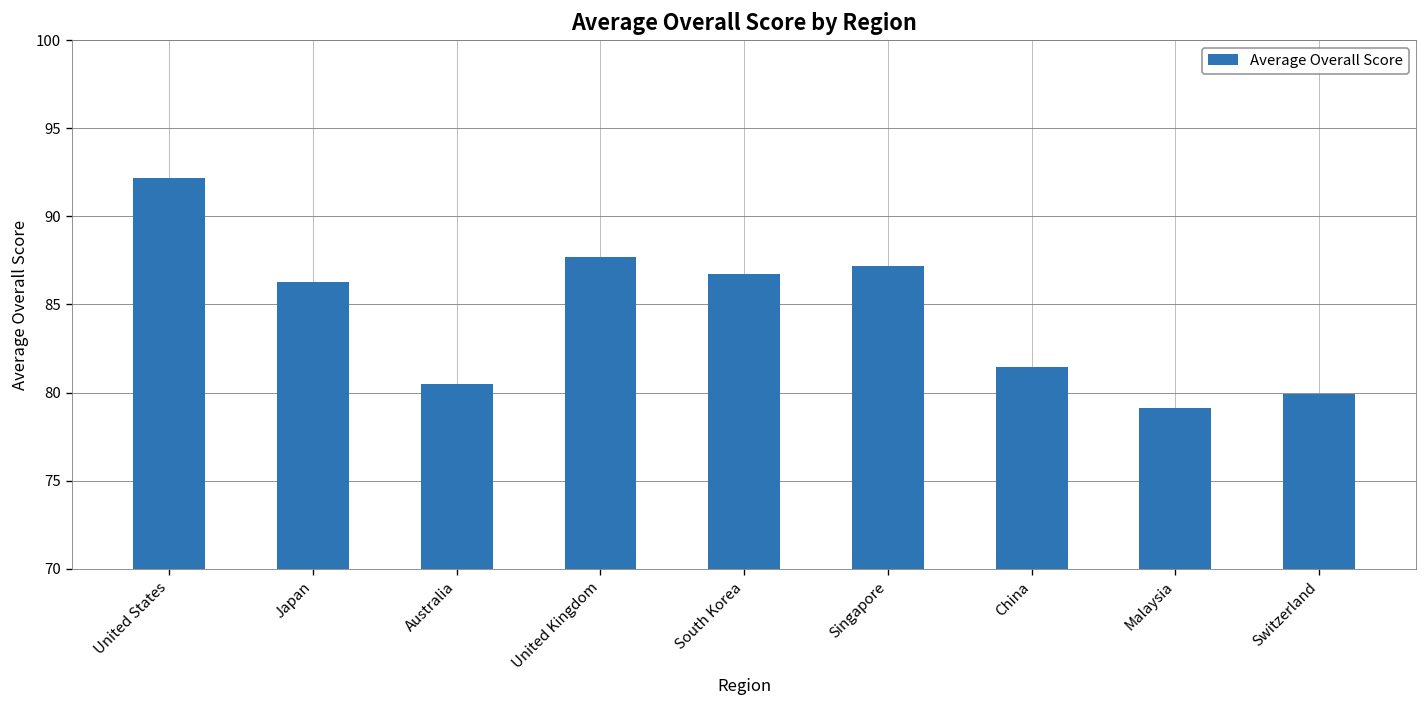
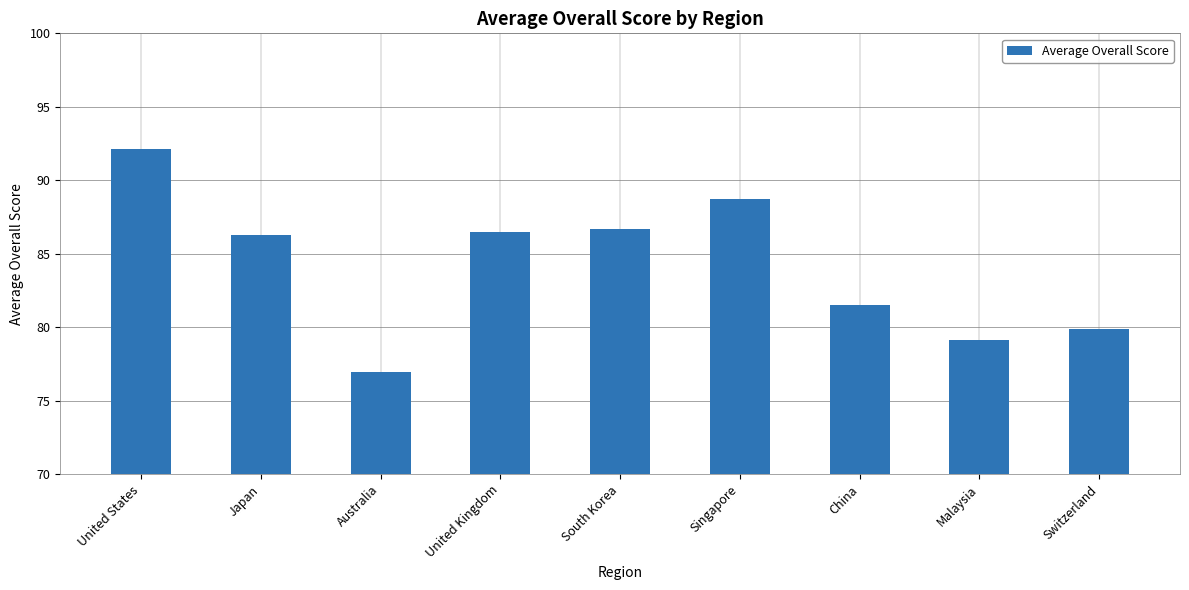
Australia: 80.5 -> 76.9
United Kingdom: 87.7 -> 86.5
Singapore: 87.2 -> 88.7
